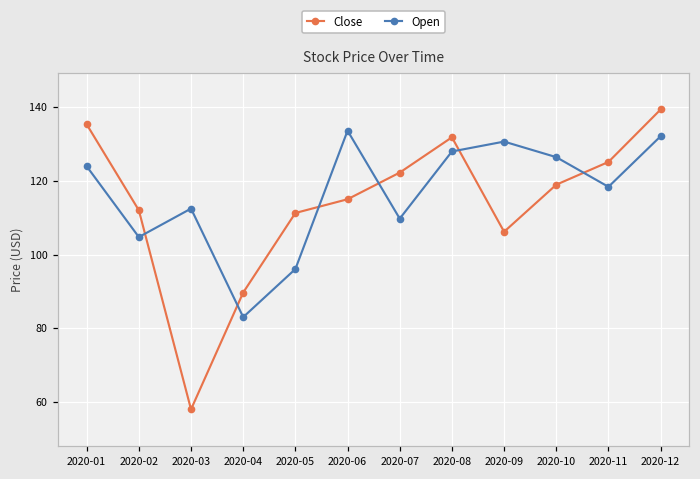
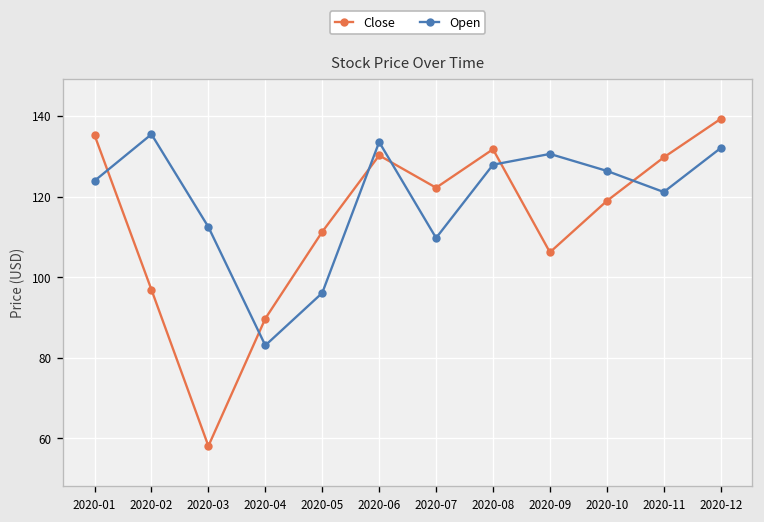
Close, 2020-02: 112 -> 97
Open, 2020-02: 105 -> 135
Close, 2020-06: 115 -> 130
Close, 2020-11: 125 -> 130
Open, 2020-11: 118 -> 121
